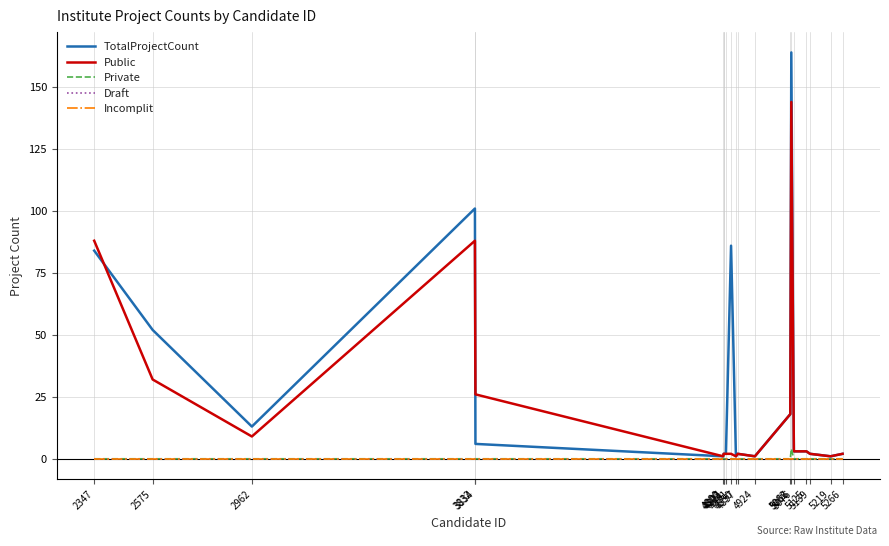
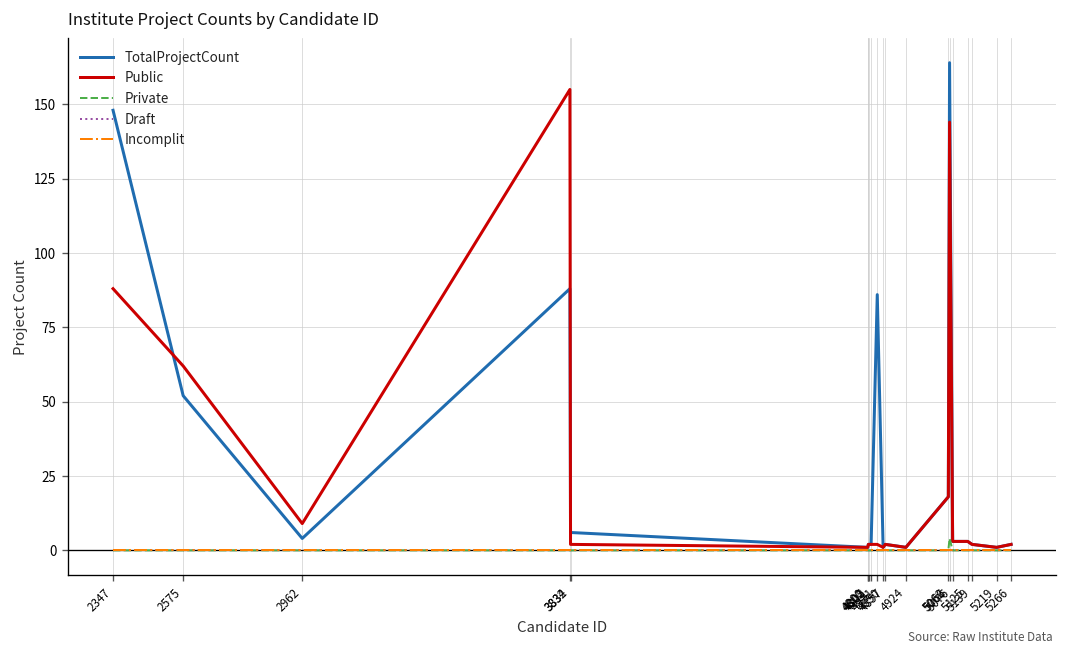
TotalProjectCount, 2347: 84 -> 148
Public, 2575: 32 -> 62
TotalProjectCount, 2962: 13 -> 4
TotalProjectCount, 3832: 101 -> 88
Public, 3832: 88 -> 155
Public, 3834: 26 -> 2
